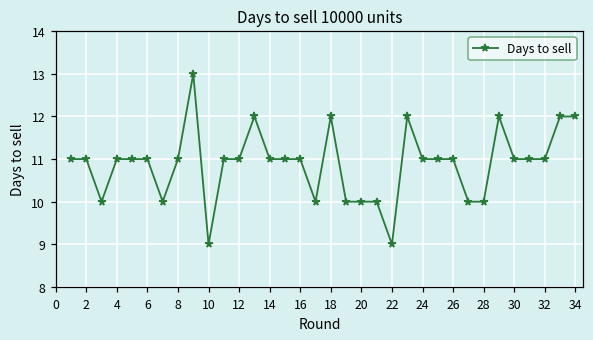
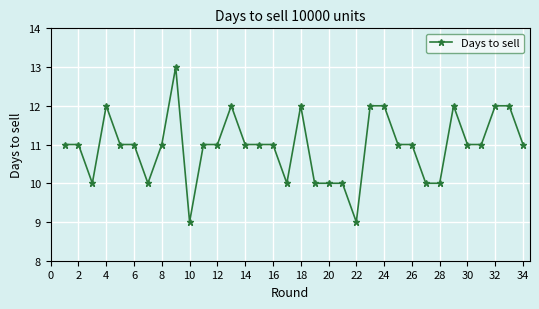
4: 11 -> 12
24: 11 -> 12
32: 11 -> 12
34: 12 -> 11
